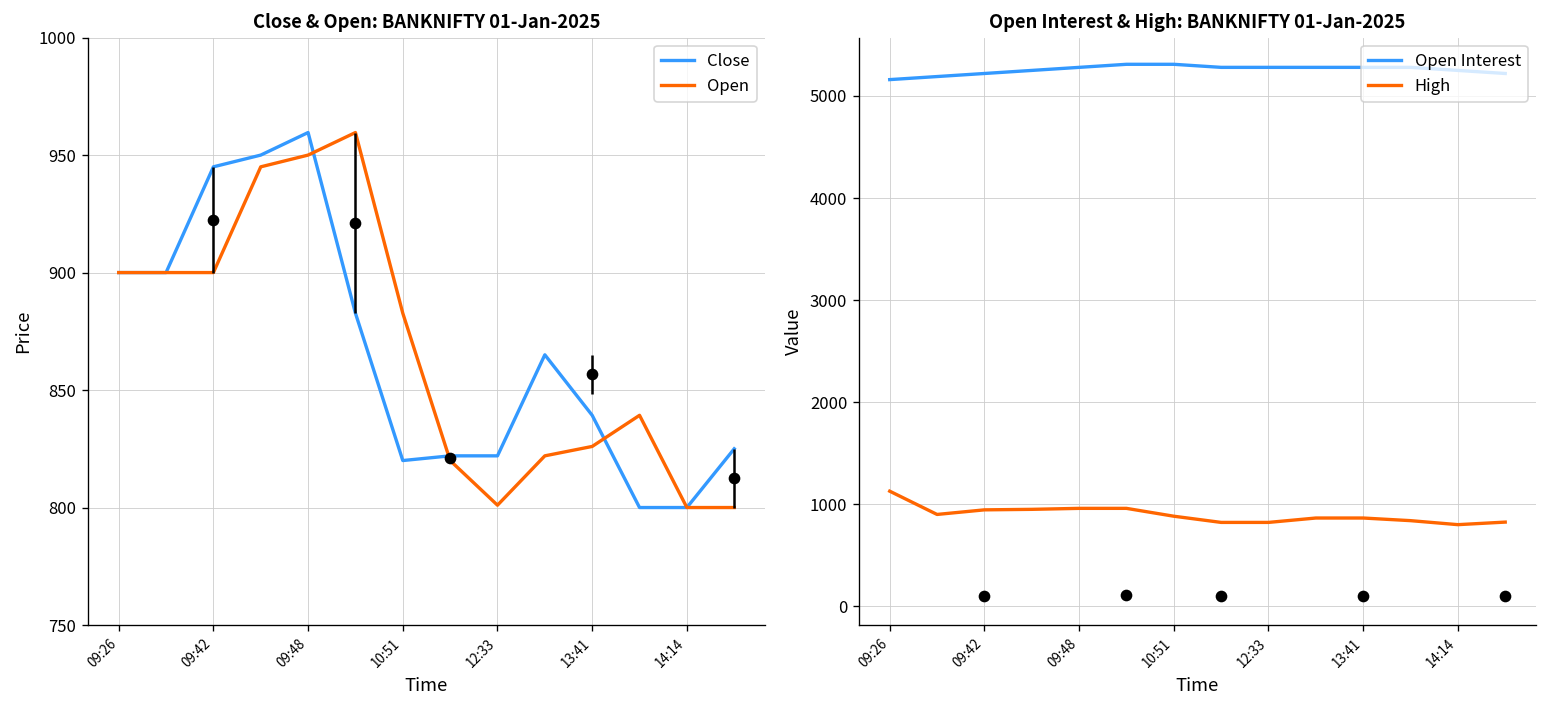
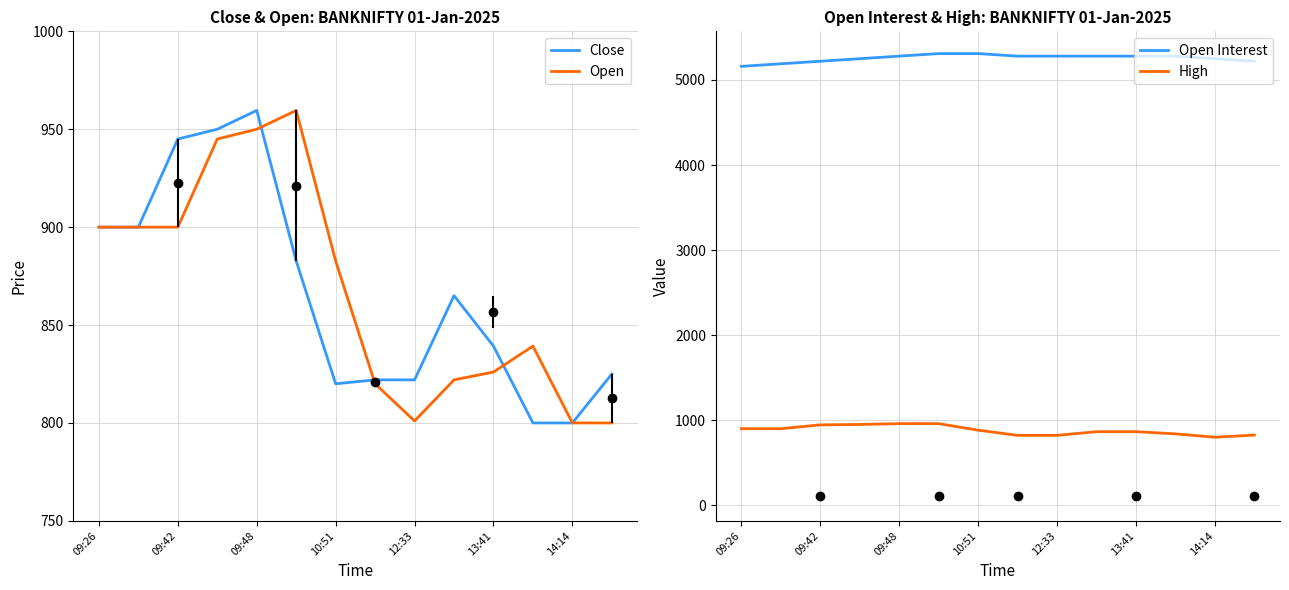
Open Interest & High: BANKNIFTY 01-Jan-2025, High, 09:26: 1100 -> 900
